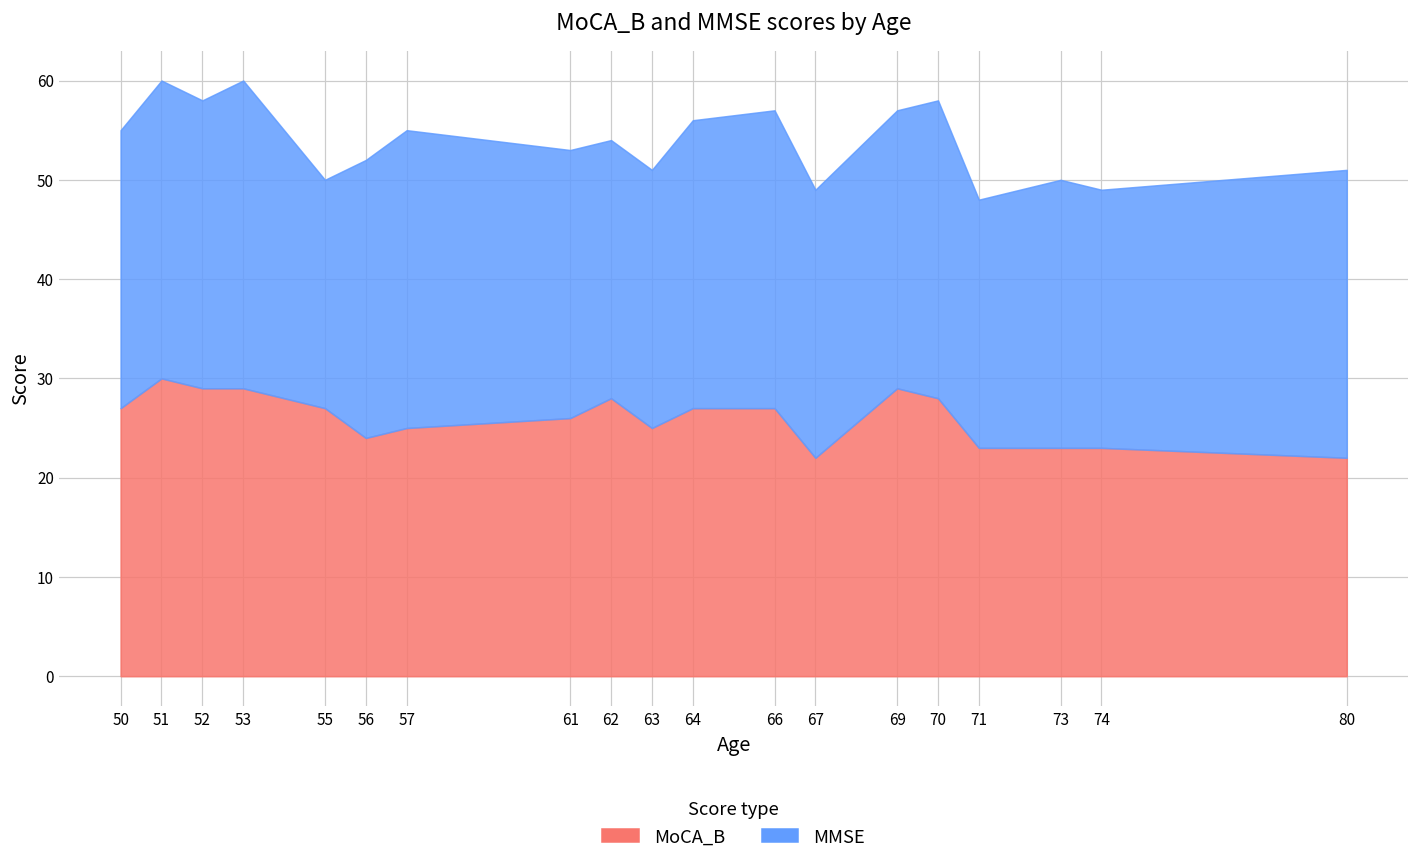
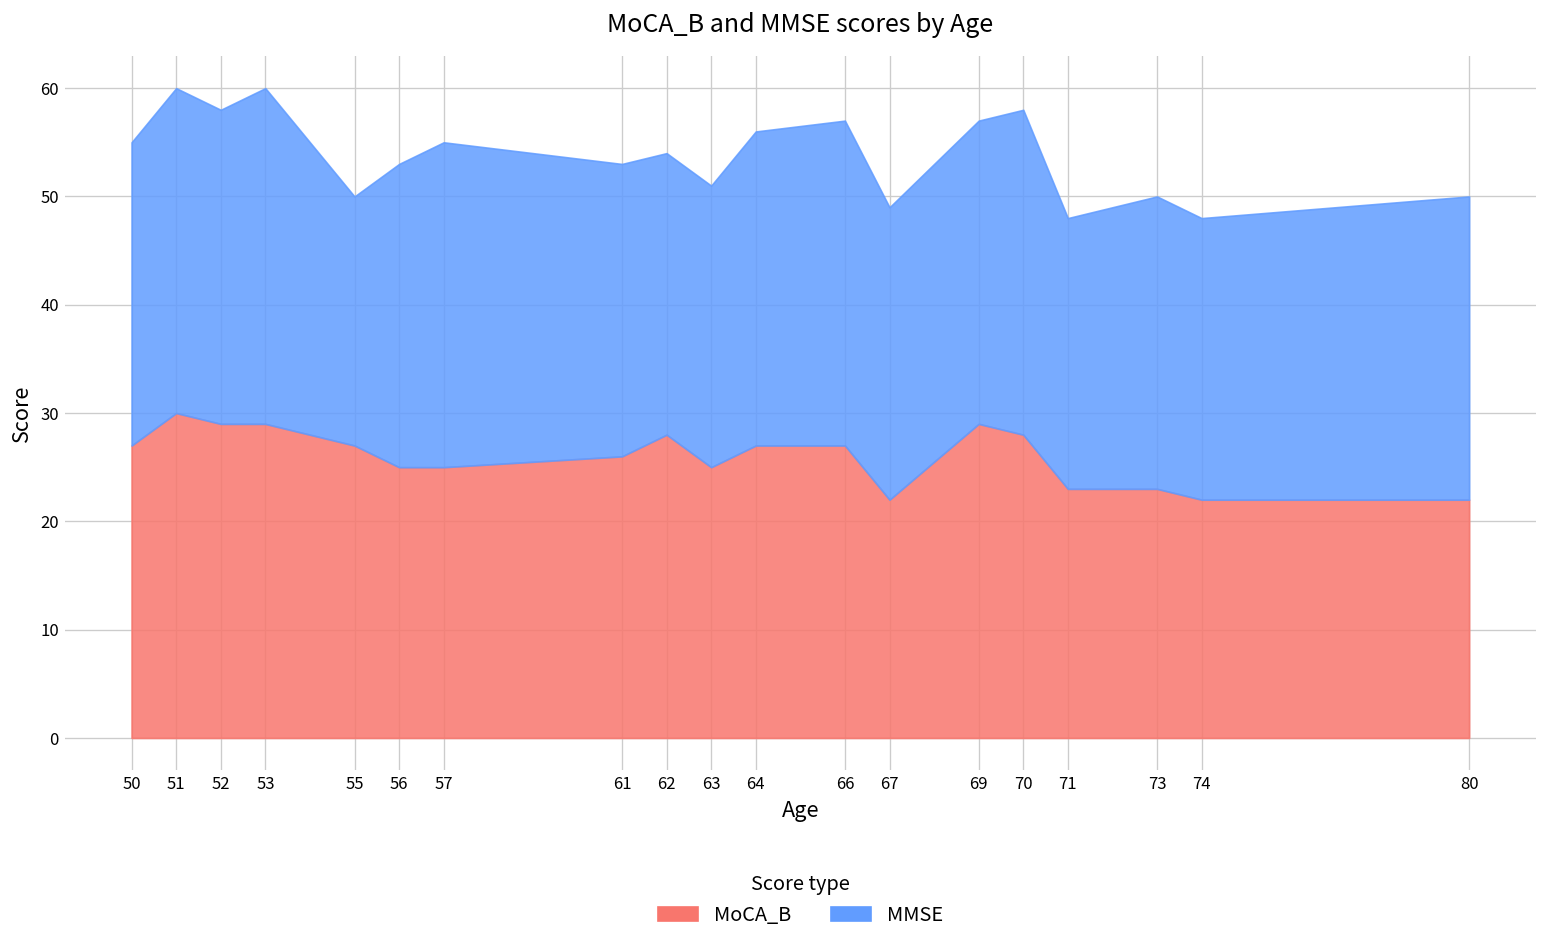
MoCA_B, 56: 24 -> 25
MoCA_B, 74: 23 -> 22
MMSE, 80: 29 -> 28
